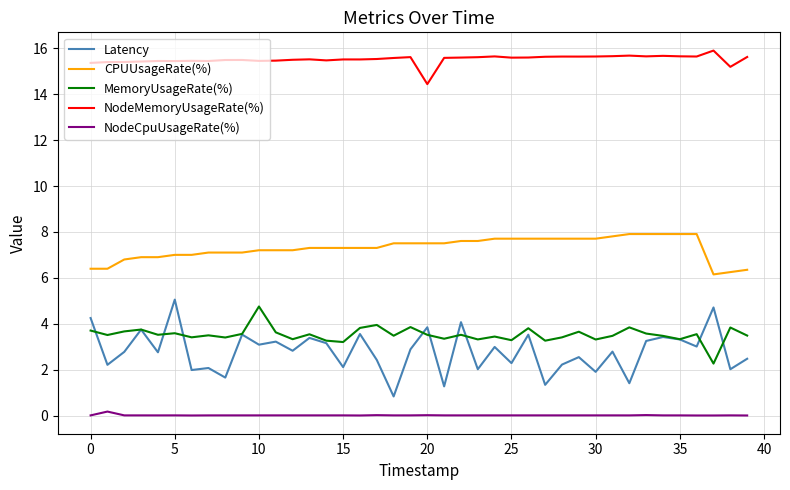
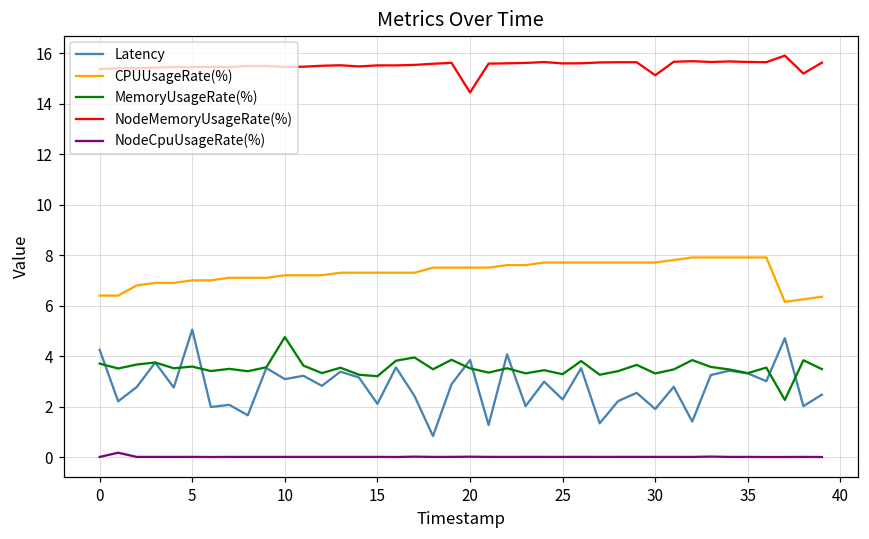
NodeMemoryUsageRate(%), 30: 15.6 -> 15.1
